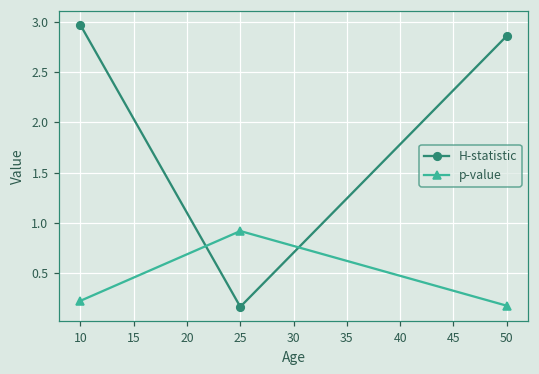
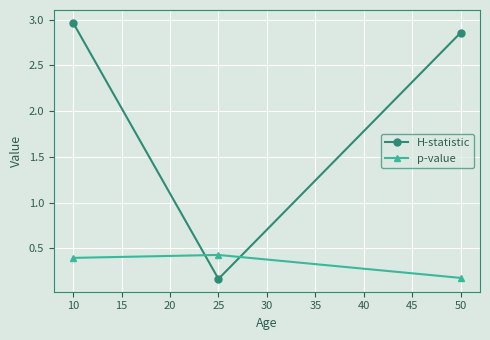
p-value, 10: 0.2 -> 0.4
p-value, 25: 0.9 -> 0.4
